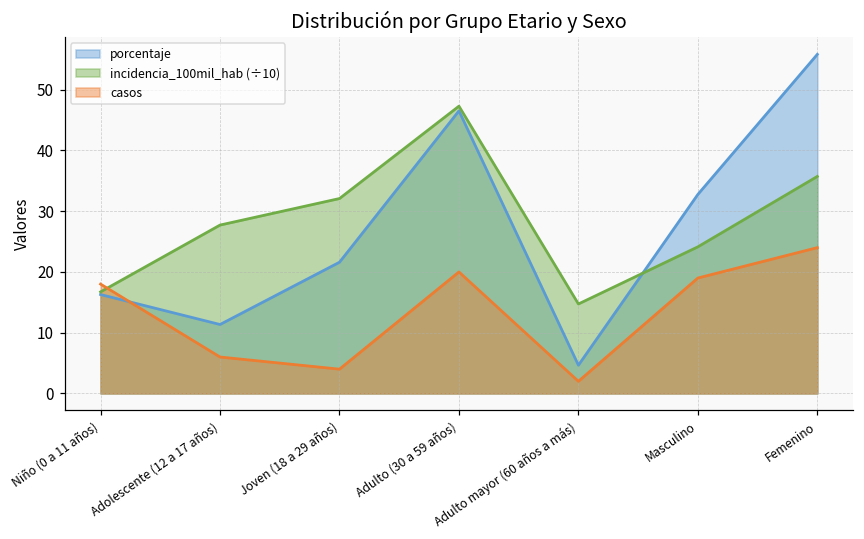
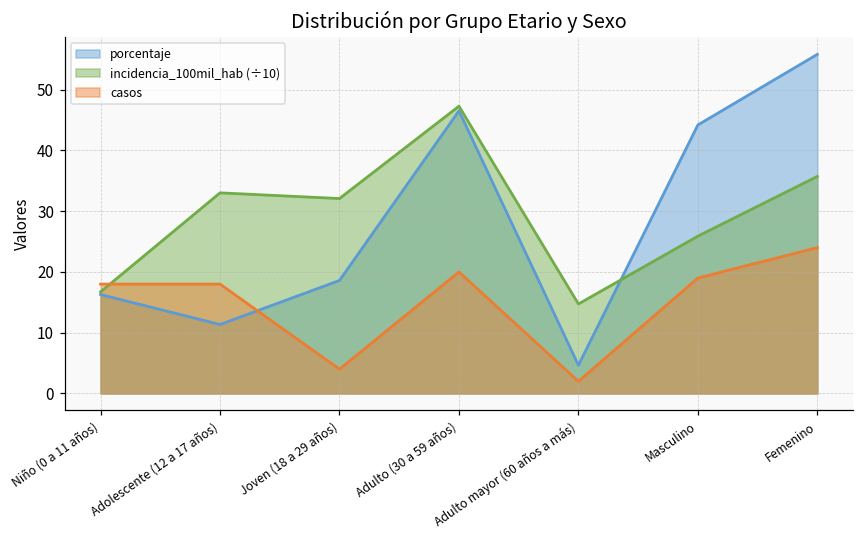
incidencia_100mil_hab (÷10), Adolescente (12 a 17 años): 28 -> 33
casos, Adolescente (12 a 17 años): 6 -> 18
porcentaje, Joven (18 a 29 años): 22 -> 19
porcentaje, Masculino: 33 -> 44
incidencia_100mil_hab (÷10), Masculino: 24 -> 26
